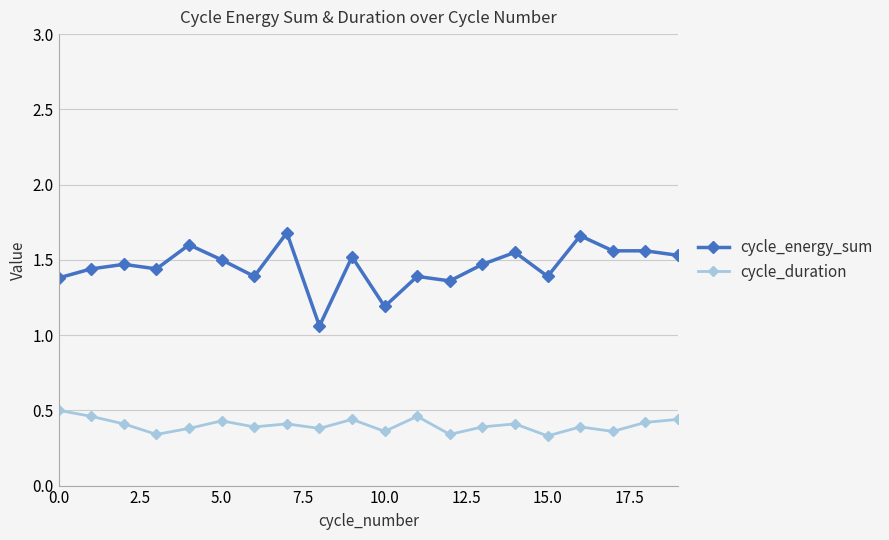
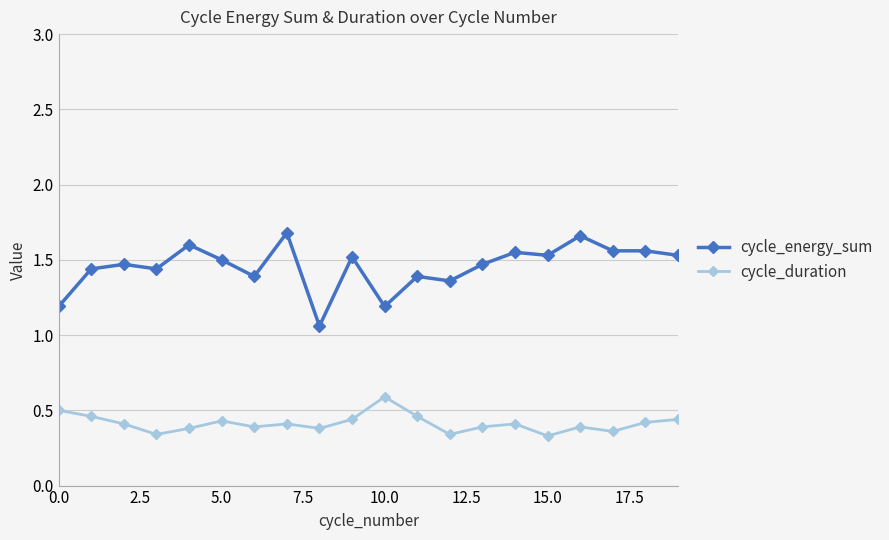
cycle_energy_sum, 0.0: 1.38 -> 1.19
cycle_duration, 10.0: 0.36 -> 0.59
cycle_energy_sum, 15.0: 1.39 -> 1.53
